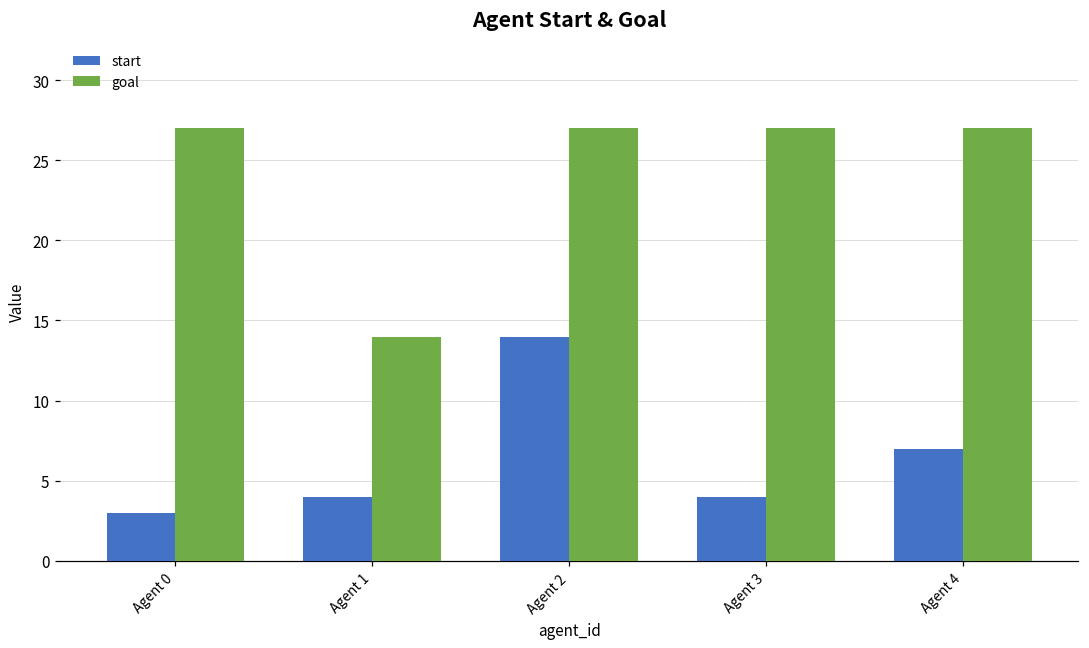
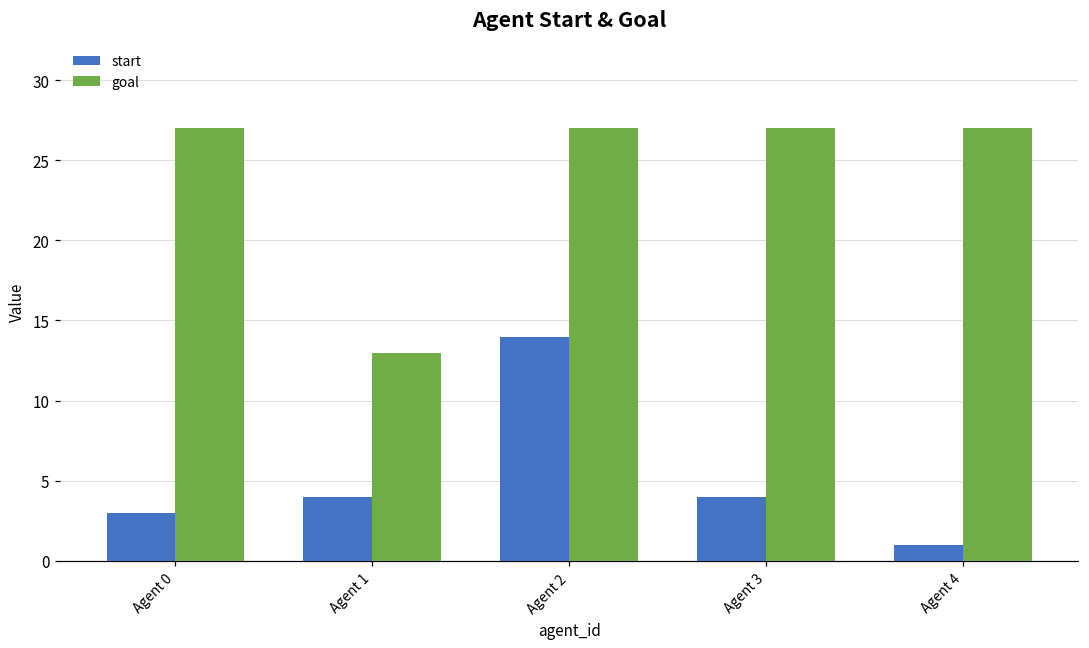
goal, Agent 1: 14 -> 13
start, Agent 4: 7 -> 1
